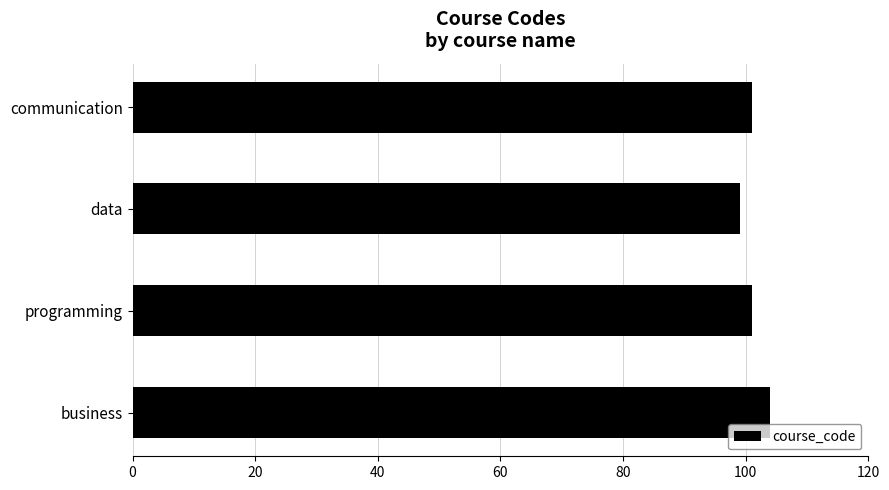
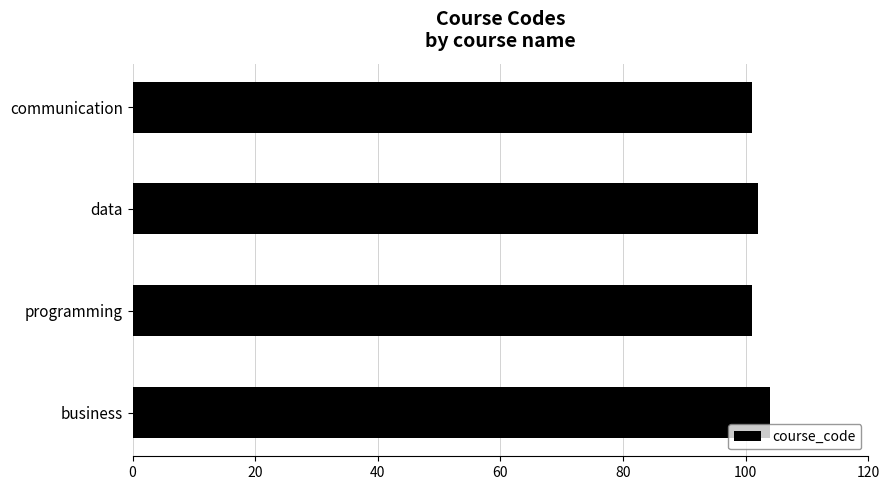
data: 99 -> 102
